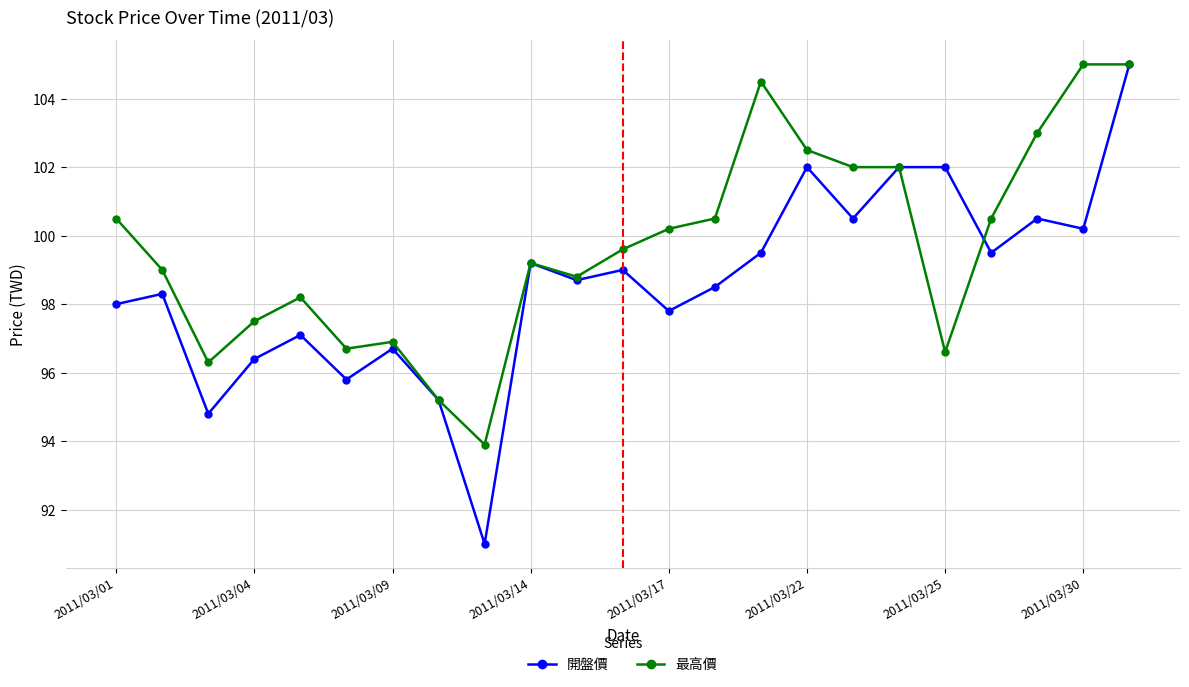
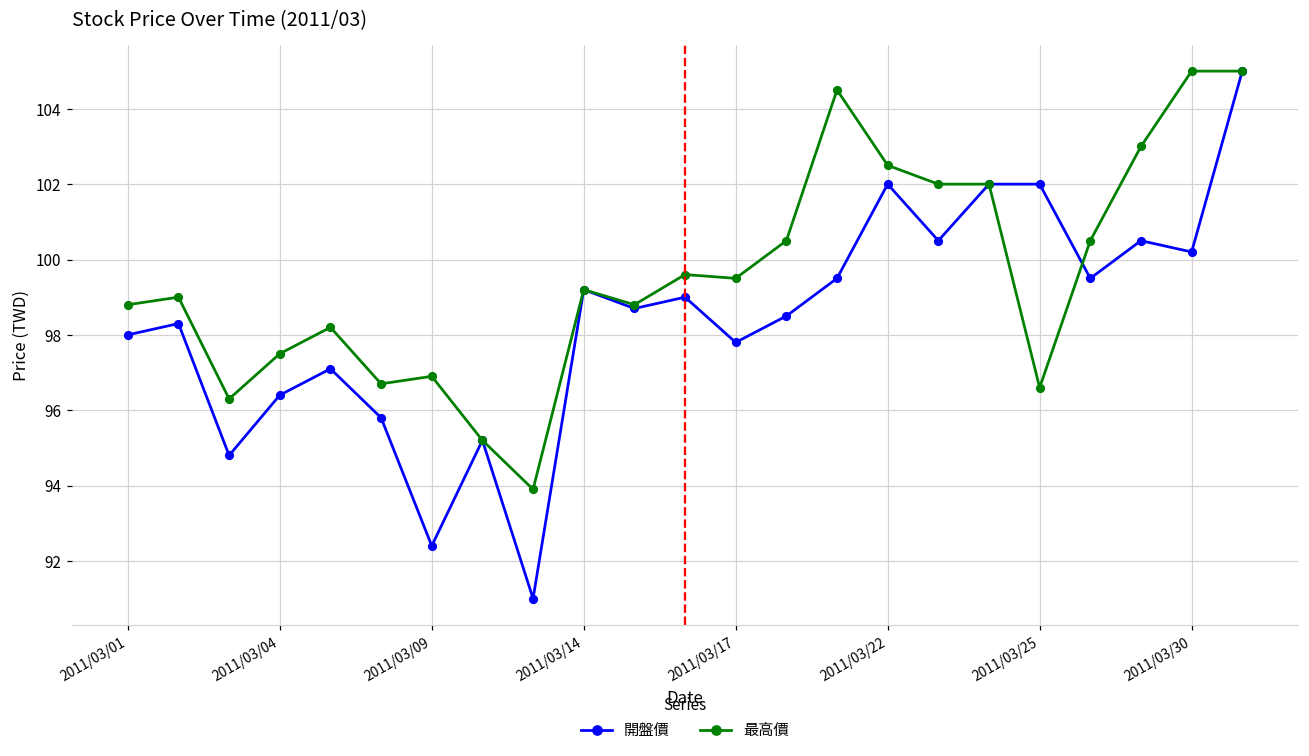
最高價, 2011/03/01: 100.5 -> 98.8
開盤價, 2011/03/09: 96.7 -> 92.4
最高價, 2011/03/17: 100.2 -> 99.5
